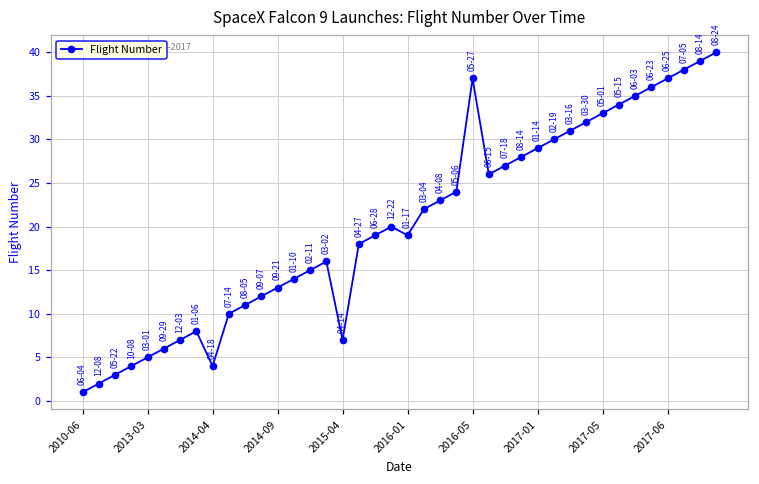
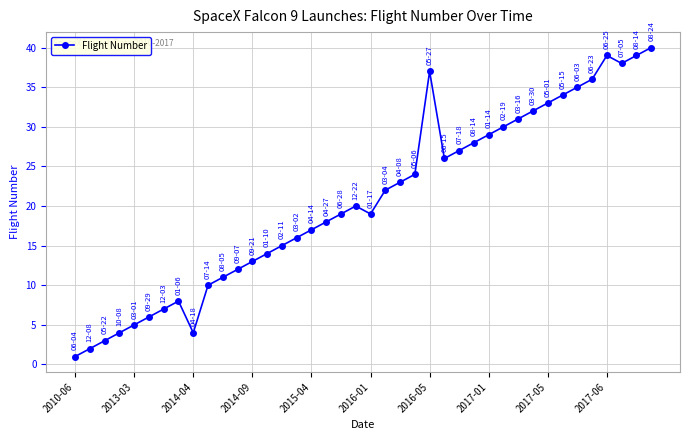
2015-04: 7 -> 17
2017-06: 37 -> 39
